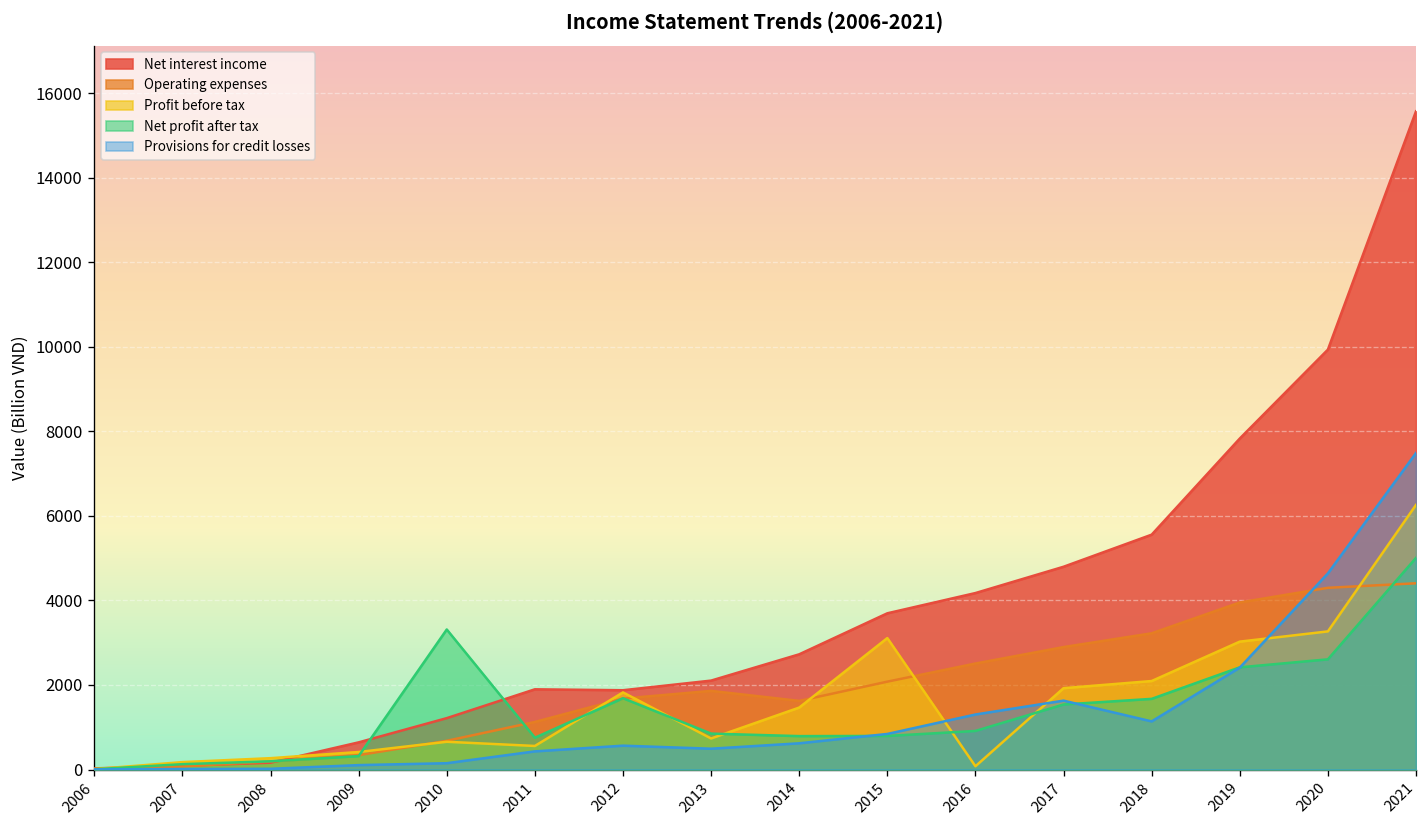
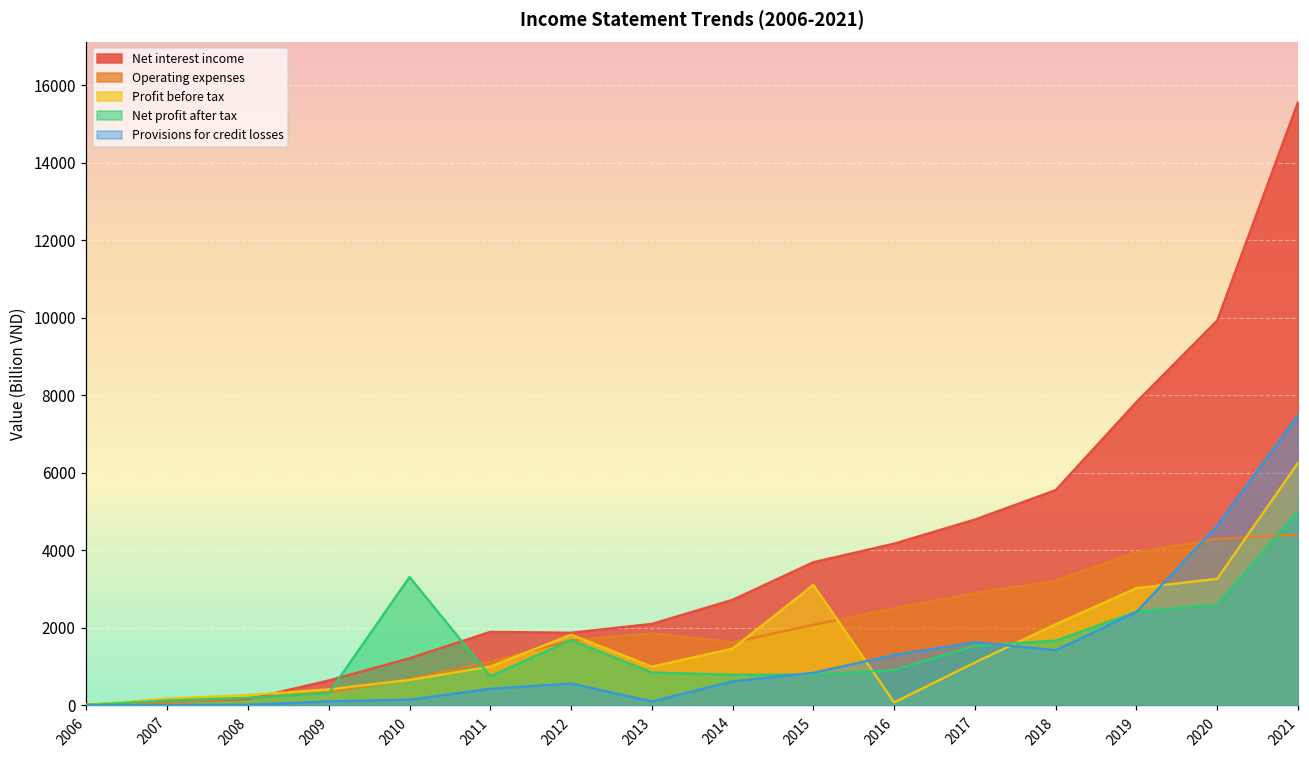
Profit before tax, 2011: 600 -> 1000
Profit before tax, 2013: 700 -> 1000
Provisions for credit losses, 2013: 500 -> 100
Profit before tax, 2017: 1900 -> 1100
Provisions for credit losses, 2018: 1100 -> 1400
